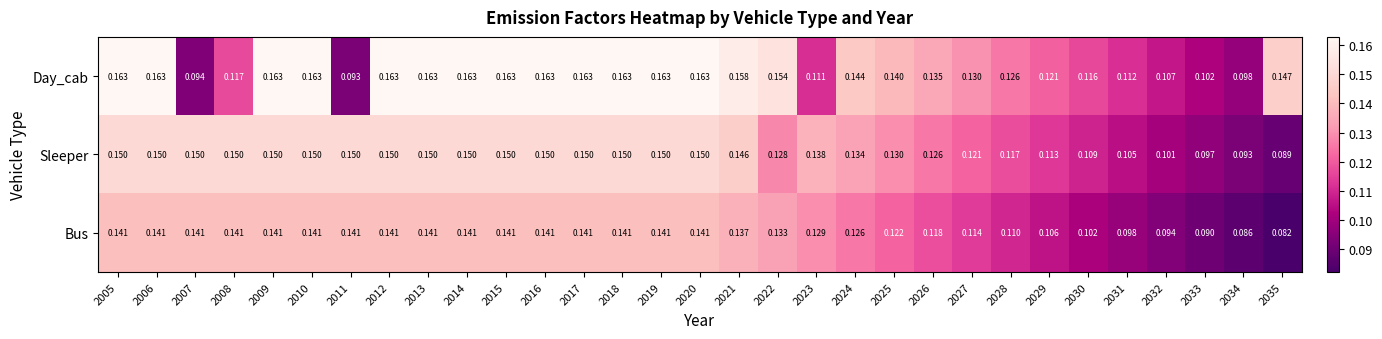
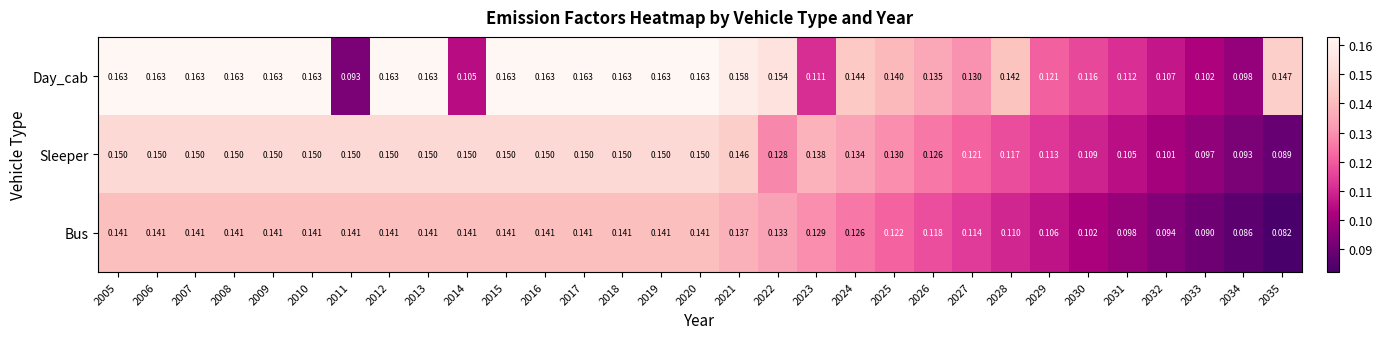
Day_cab, 2007: 0.094 -> 0.163
Day_cab, 2008: 0.117 -> 0.163
Day_cab, 2014: 0.163 -> 0.105
Day_cab, 2028: 0.126 -> 0.142
